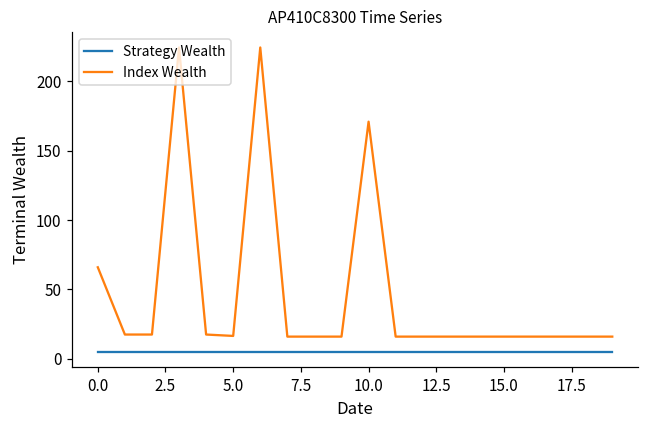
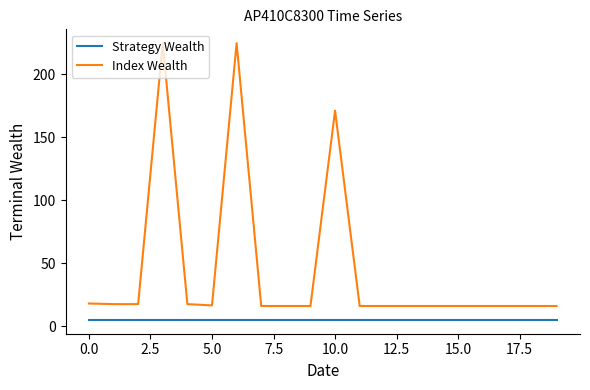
Index Wealth, 0.0: 66 -> 18
